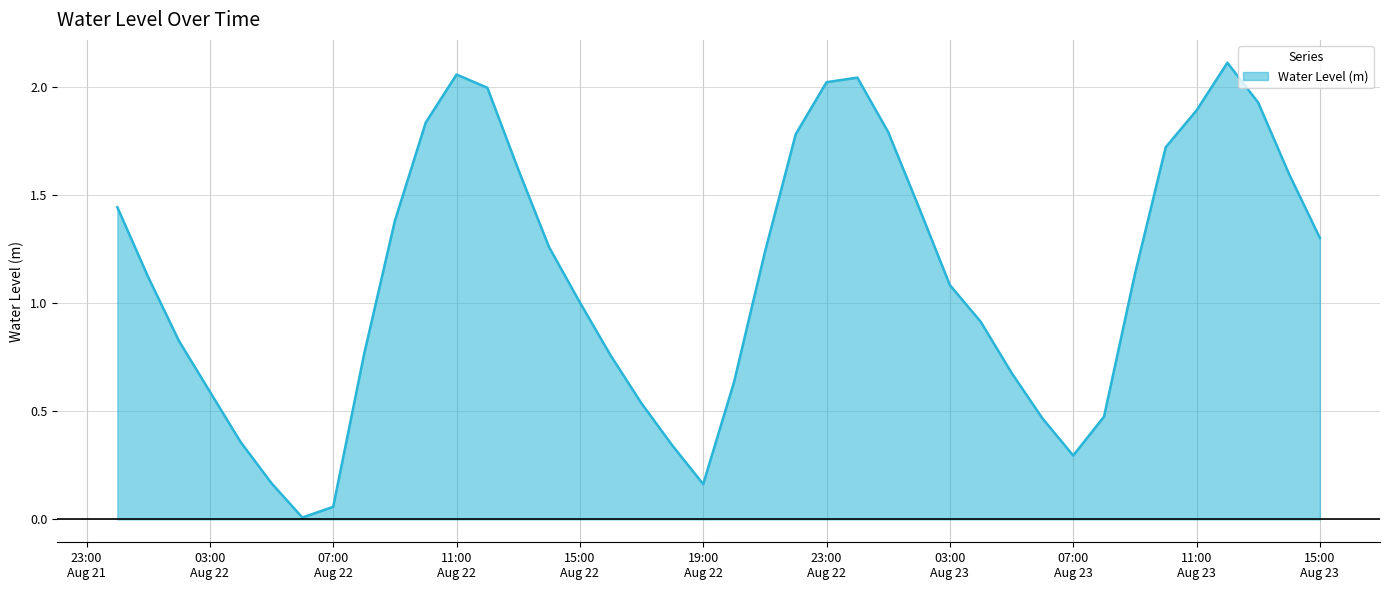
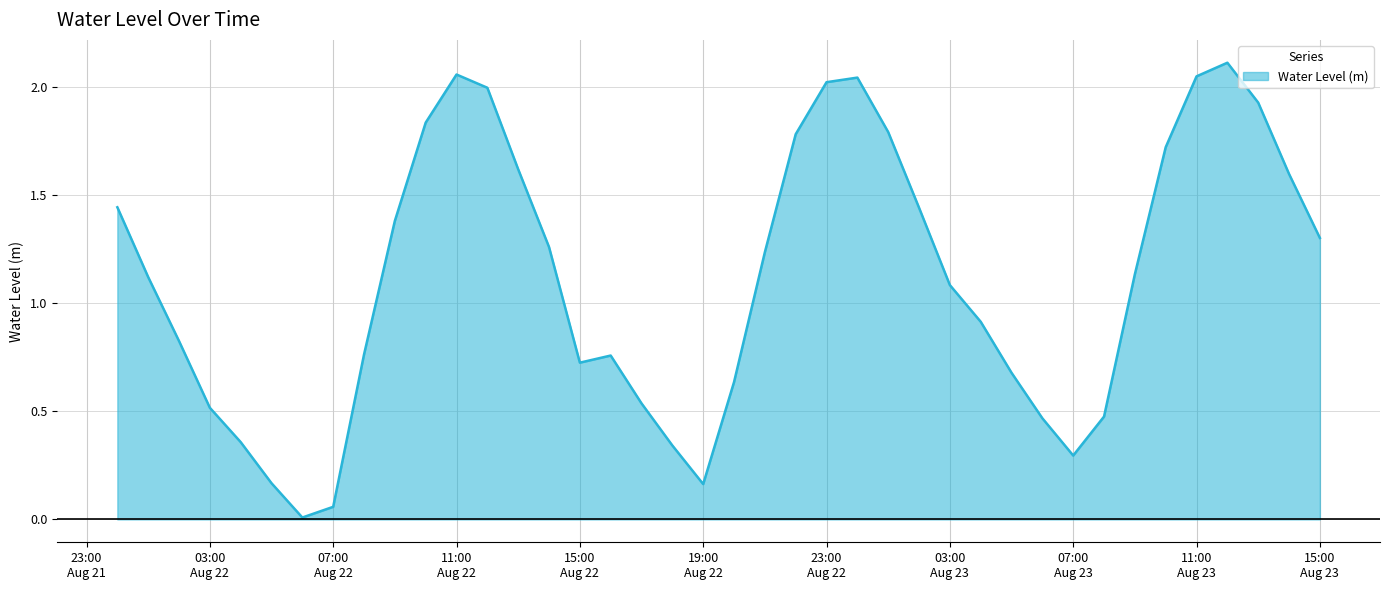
03:00 Aug 22: 0.59 -> 0.52
15:00 Aug 22: 1.00 -> 0.72
11:00 Aug 23: 1.89 -> 2.05
